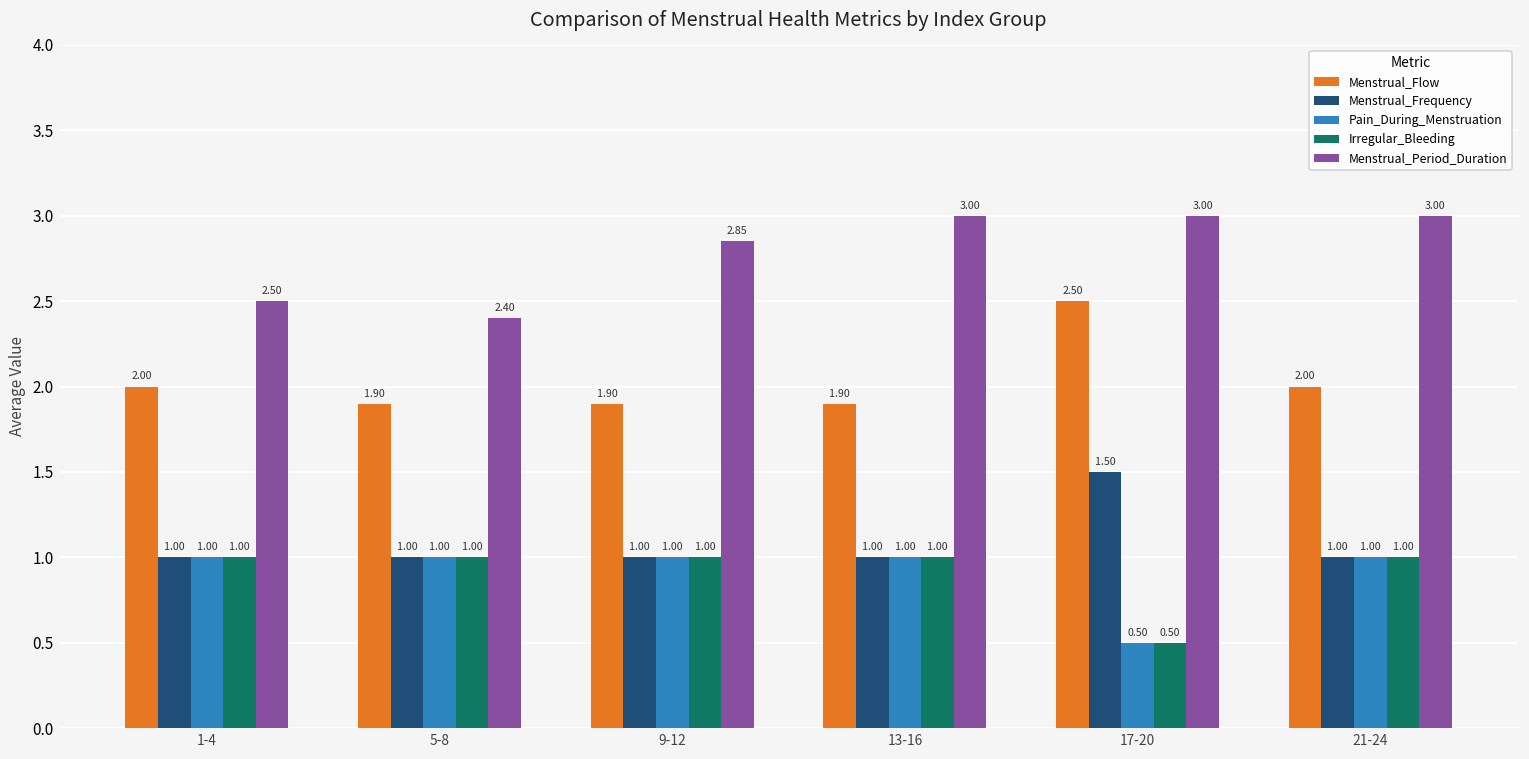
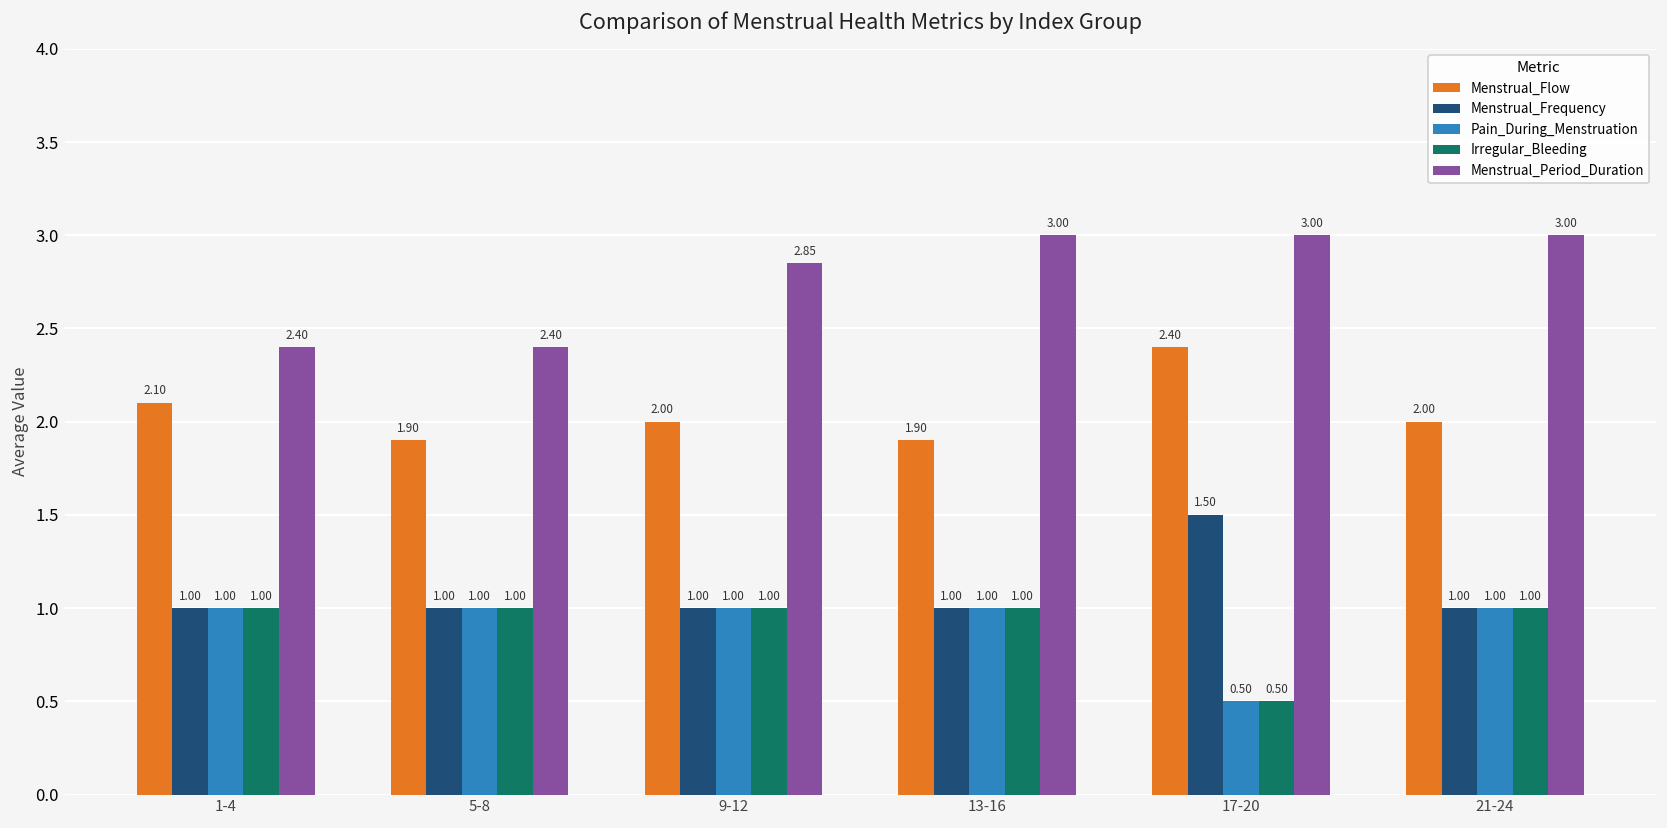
Menstrual_Flow, 1-4: 2.00 -> 2.10
Menstrual_Period_Duration, 1-4: 2.50 -> 2.40
Menstrual_Flow, 9-12: 1.90 -> 2.00
Menstrual_Flow, 17-20: 2.50 -> 2.40
